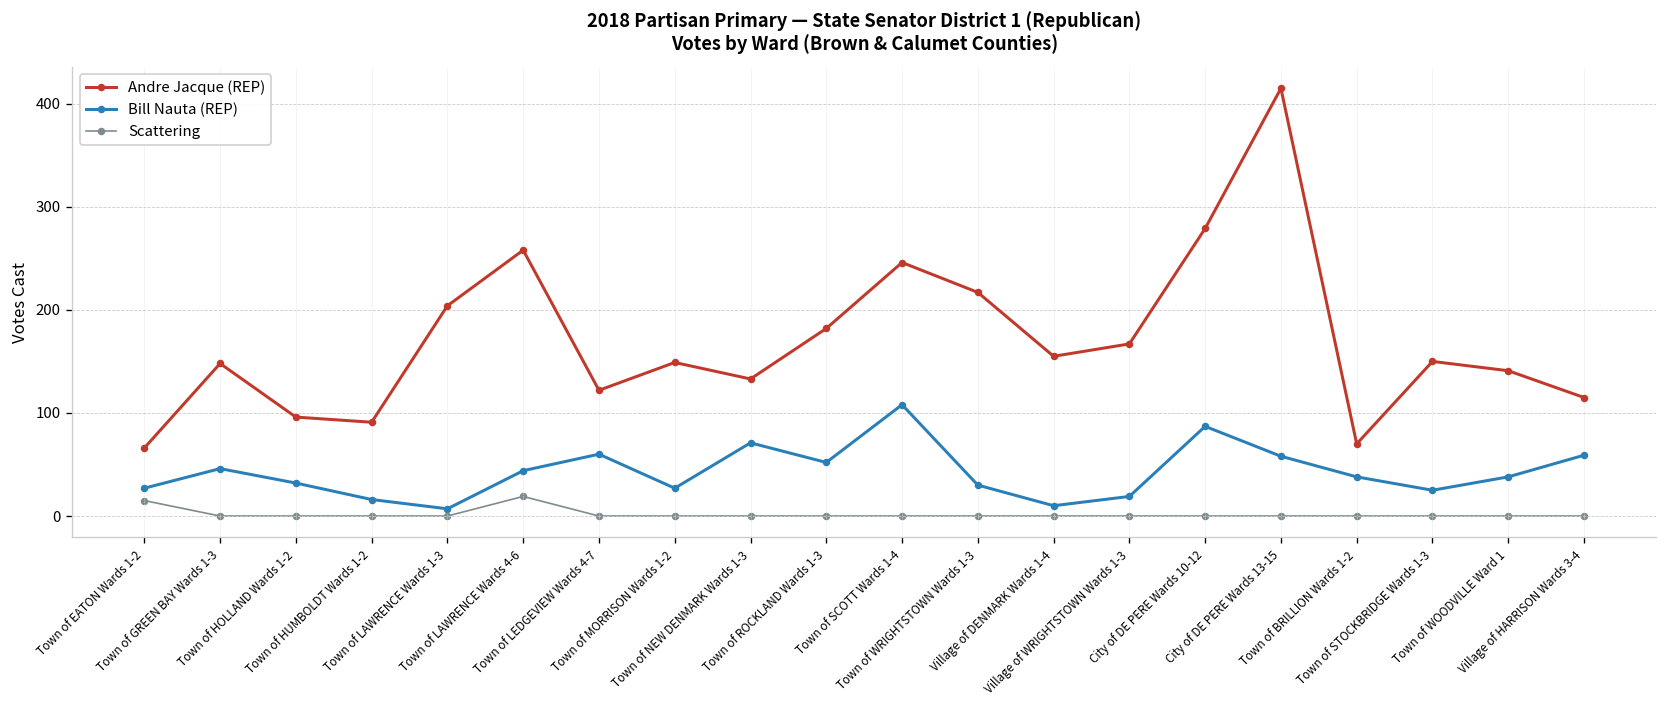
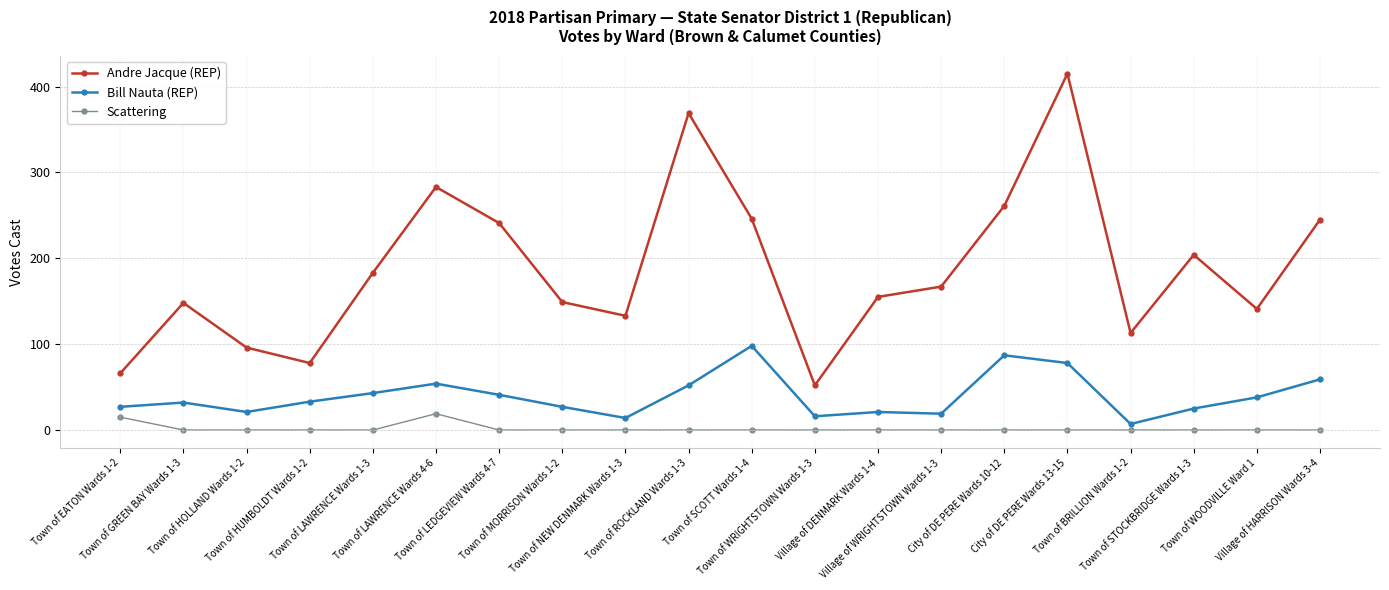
Bill Nauta (REP), Town of GREEN BAY Wards 1-3: 50 -> 30
Bill Nauta (REP), Town of HOLLAND Wards 1-2: 30 -> 20
Andre Jacque (REP), Town of HUMBOLDT Wards 1-2: 90 -> 80
Bill Nauta (REP), Town of HUMBOLDT Wards 1-2: 20 -> 30
Andre Jacque (REP), Town of LAWRENCE Wards 1-3: 200 -> 180
Bill Nauta (REP), Town of LAWRENCE Wards 1-3: 10 -> 40
Andre Jacque (REP), Town of LAWRENCE Wards 4-6: 260 -> 280
Bill Nauta (REP), Town of LAWRENCE Wards 4-6: 40 -> 50
Andre Jacque (REP), Town of LEDGEVIEW Wards 4-7: 120 -> 240
Bill Nauta (REP), Town of LEDGEVIEW Wards 4-7: 60 -> 40
Bill Nauta (REP), Town of NEW DENMARK Wards 1-3: 70 -> 10
Andre Jacque (REP), Town of ROCKLAND Wards 1-3: 180 -> 370
Bill Nauta (REP), Town of SCOTT Wards 1-4: 110 -> 100
Andre Jacque (REP), Town of WRIGHTSTOWN Wards 1-3: 220 -> 50
Bill Nauta (REP), Town of WRIGHTSTOWN Wards 1-3: 30 -> 20
Bill Nauta (REP), Village of DENMARK Wards 1-4: 10 -> 20
Andre Jacque (REP), City of DE PERE Wards 10-12: 280 -> 260
Bill Nauta (REP), City of DE PERE Wards 13-15: 60 -> 80
Andre Jacque (REP), Town of BRILLION Wards 1-2: 70 -> 110
Bill Nauta (REP), Town of BRILLION Wards 1-2: 40 -> 10
Andre Jacque (REP), Town of STOCKBRIDGE Wards 1-3: 150 -> 200
Andre Jacque (REP), Village of HARRISON Wards 3-4: 120 -> 250
